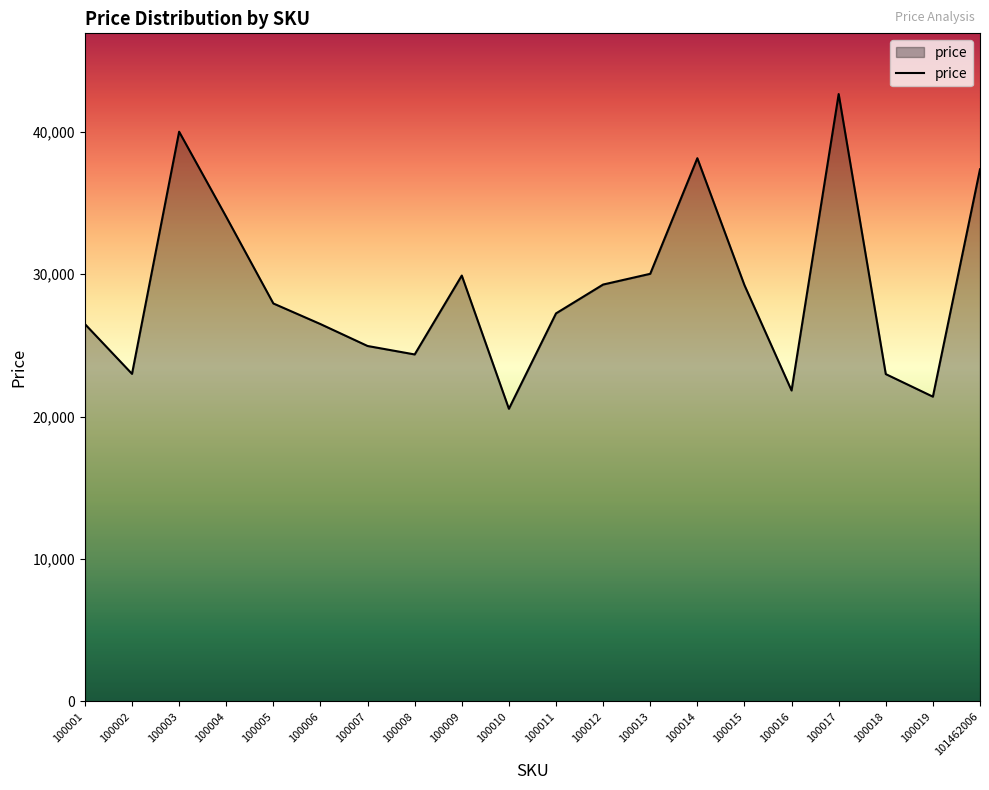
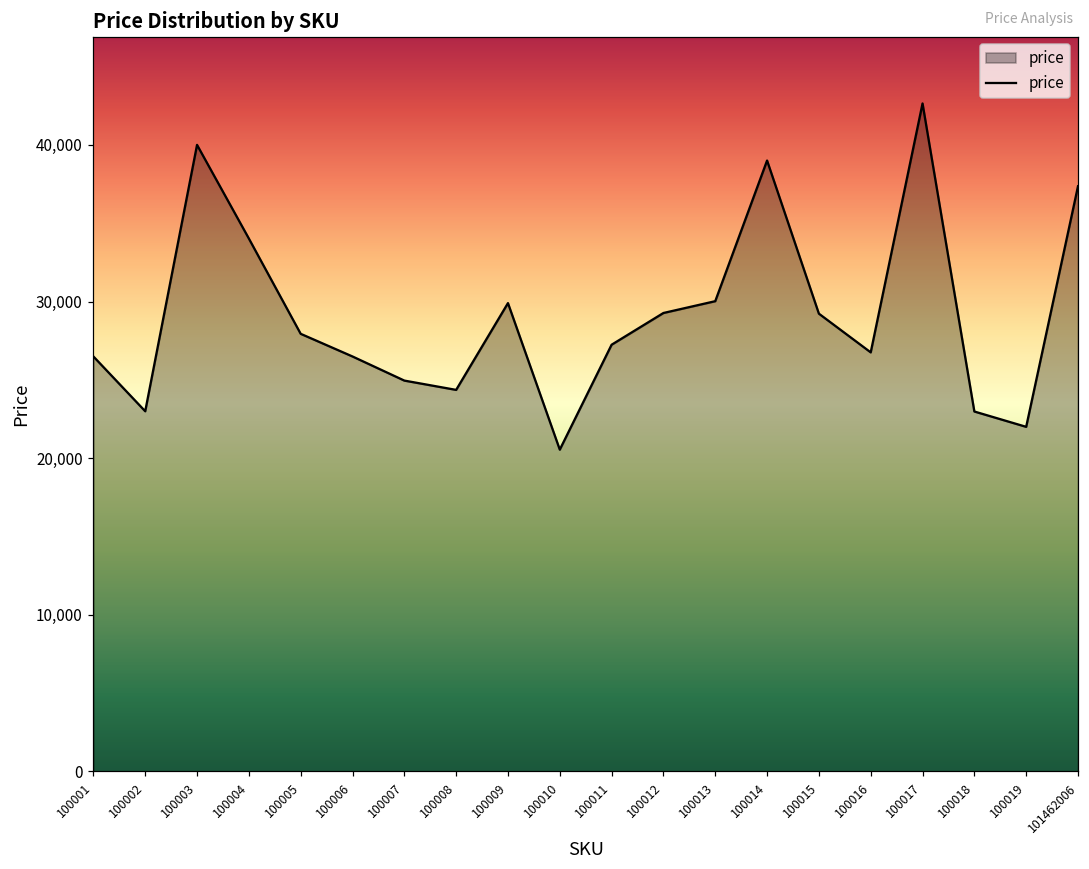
100014: 38,100 -> 39,000
100016: 21,800 -> 26,800
100019: 21,400 -> 22,000
